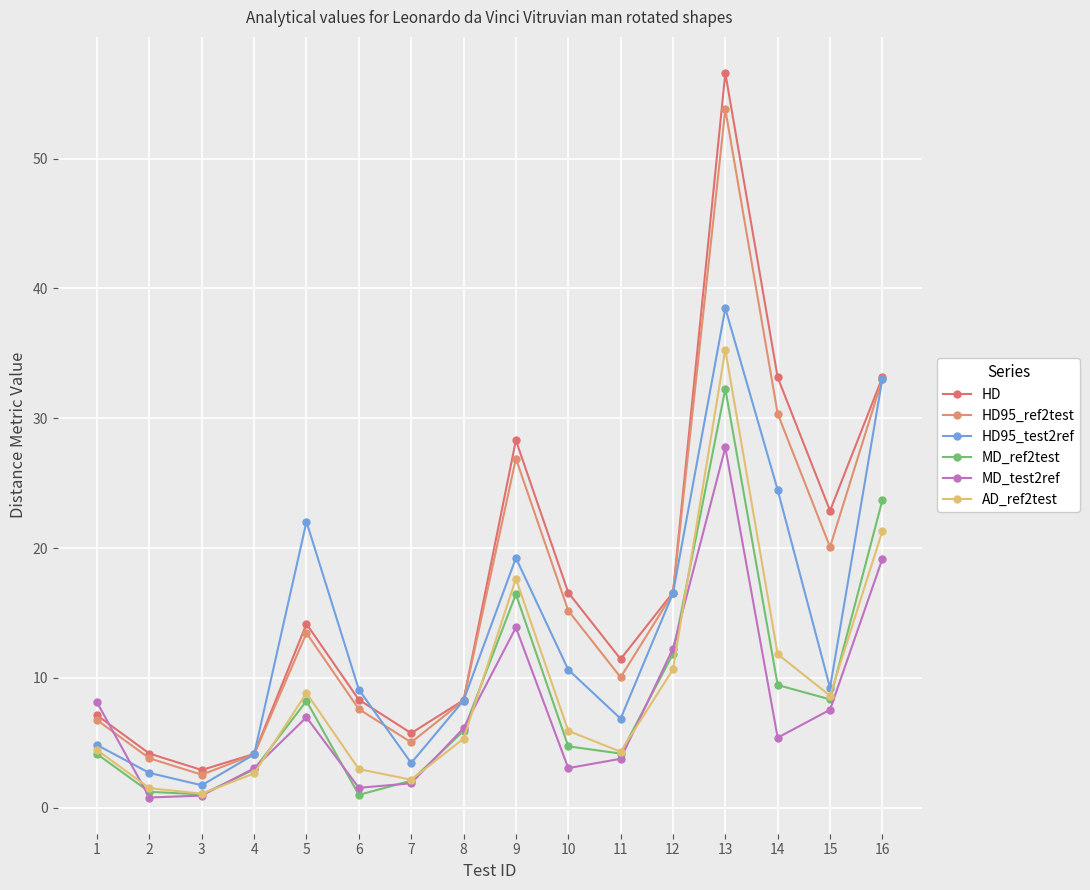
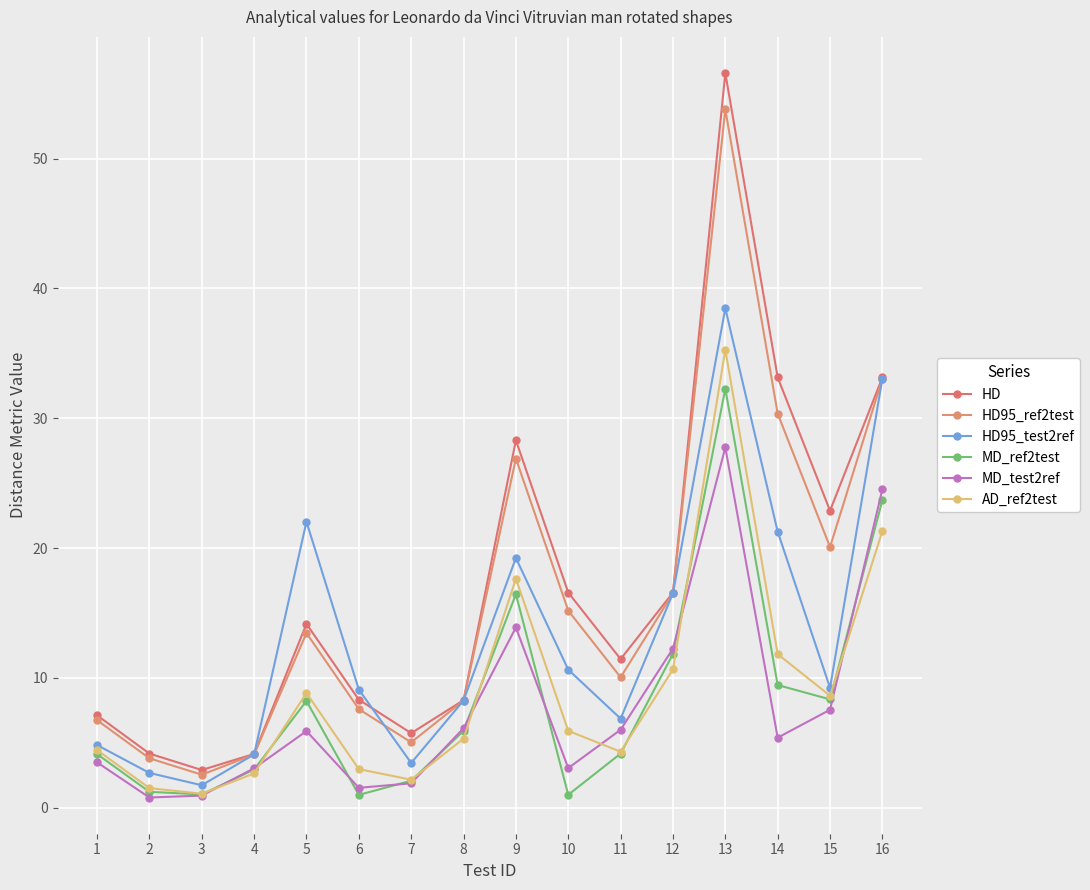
MD_test2ref, 1: 8.1 -> 3.5
MD_test2ref, 5: 7.0 -> 5.9
MD_ref2test, 10: 4.7 -> 1.0
MD_test2ref, 11: 3.8 -> 6.0
HD95_test2ref, 14: 24.5 -> 21.3
MD_test2ref, 16: 19.2 -> 24.5
